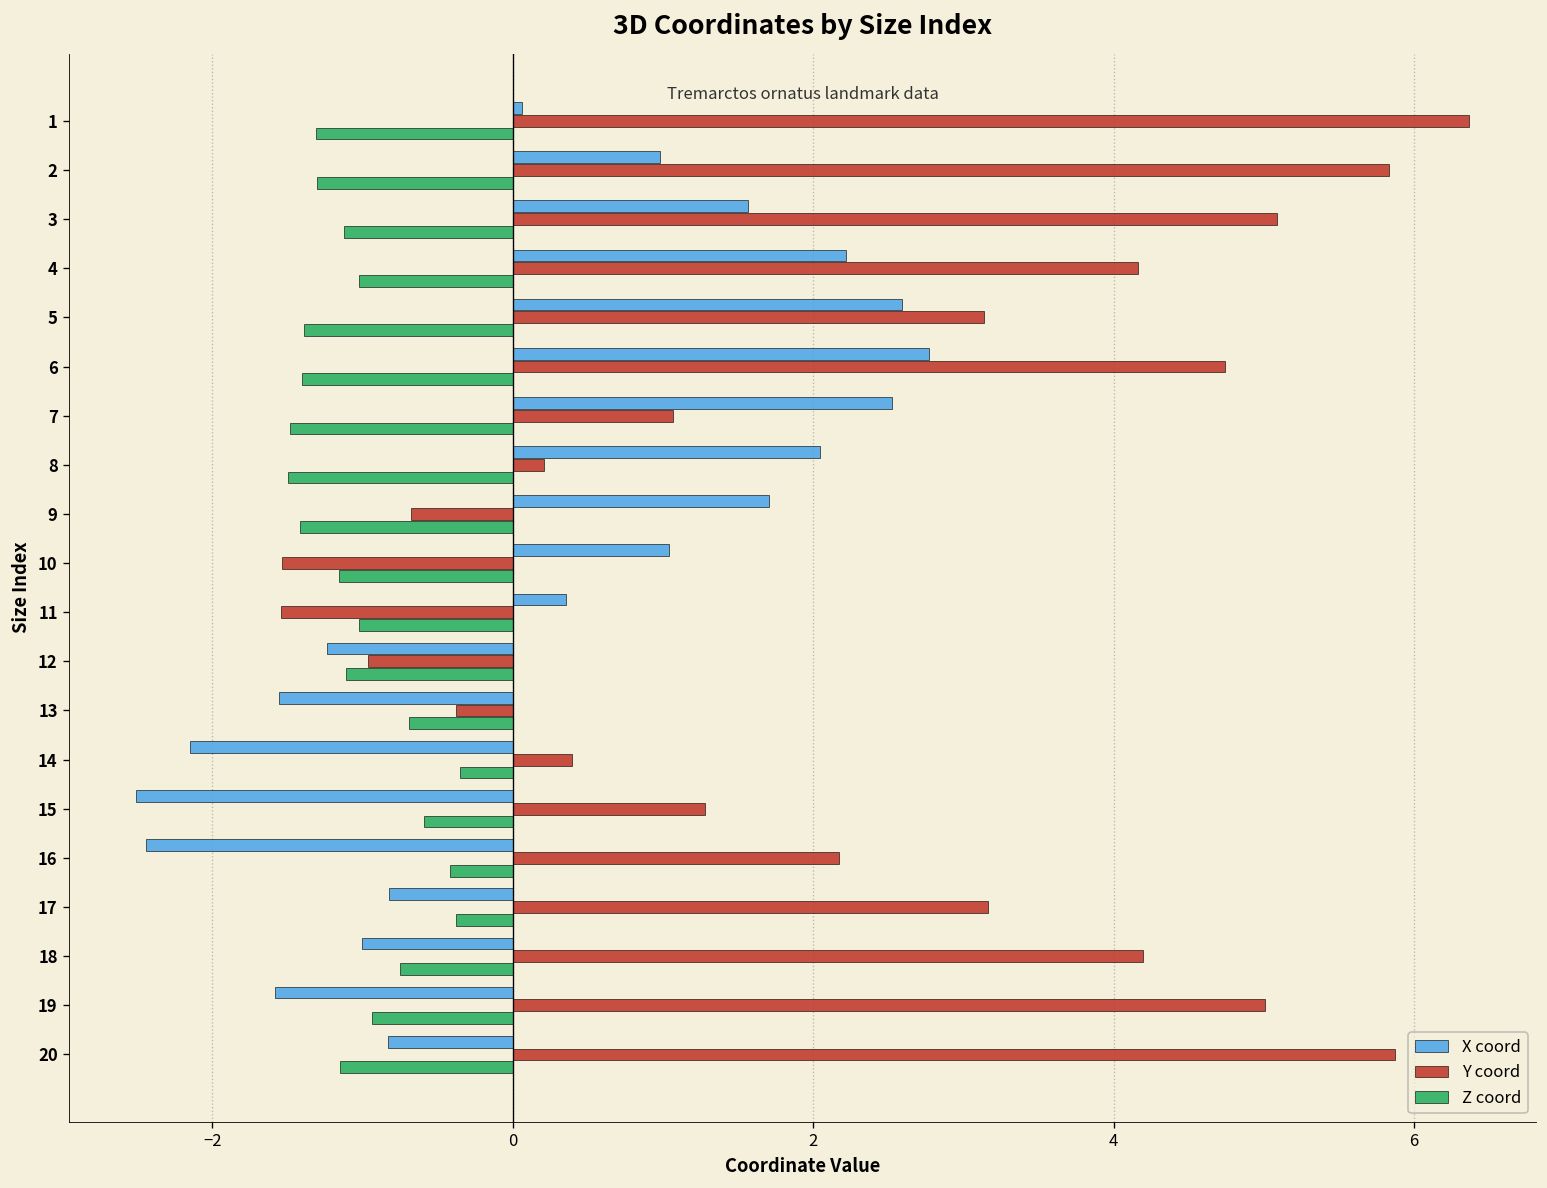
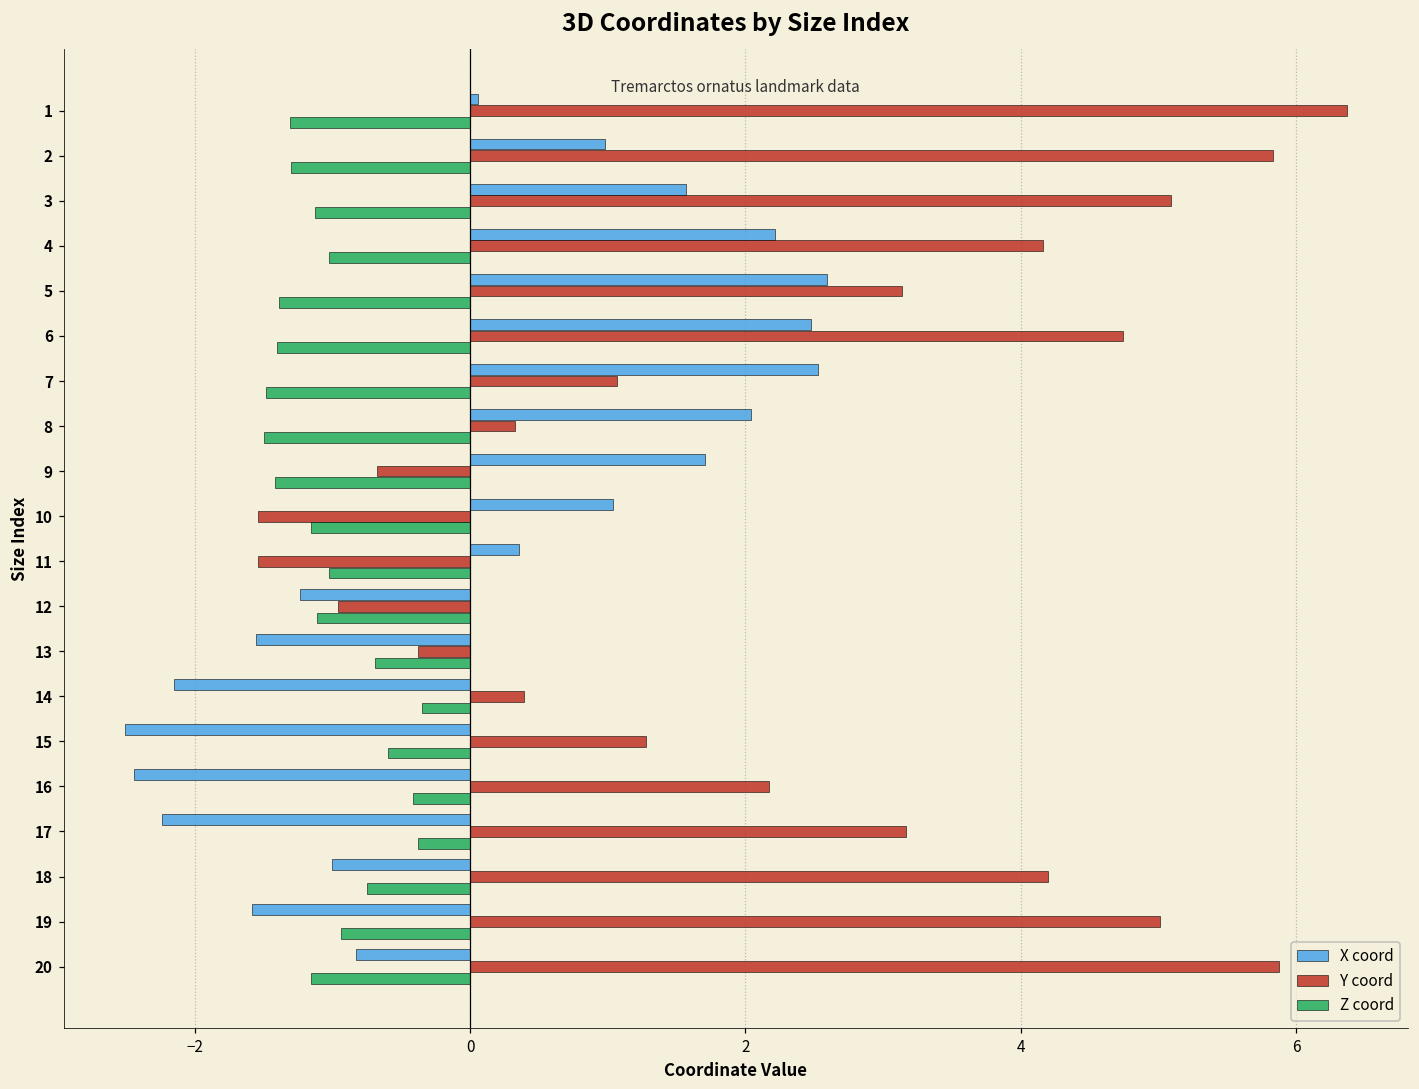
X coord, 6: 2.77 -> 2.47
Y coord, 8: 0.21 -> 0.33
X coord, 17: -0.82 -> -2.24
